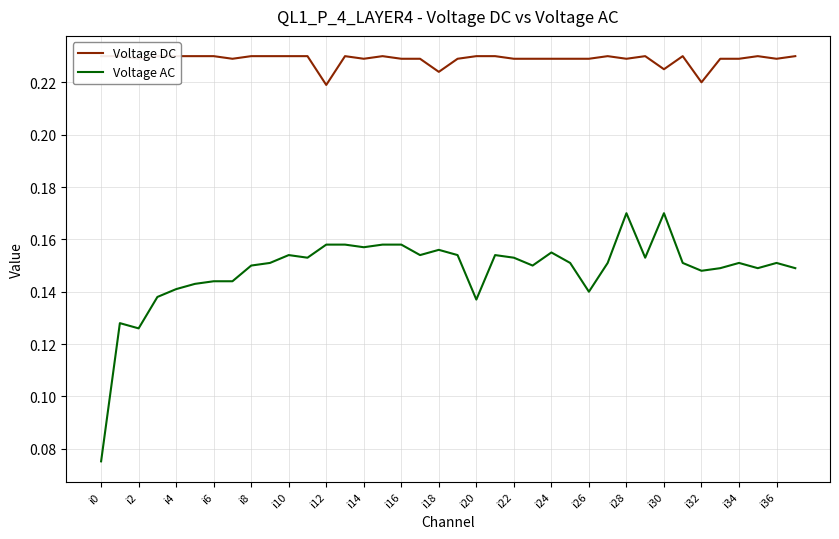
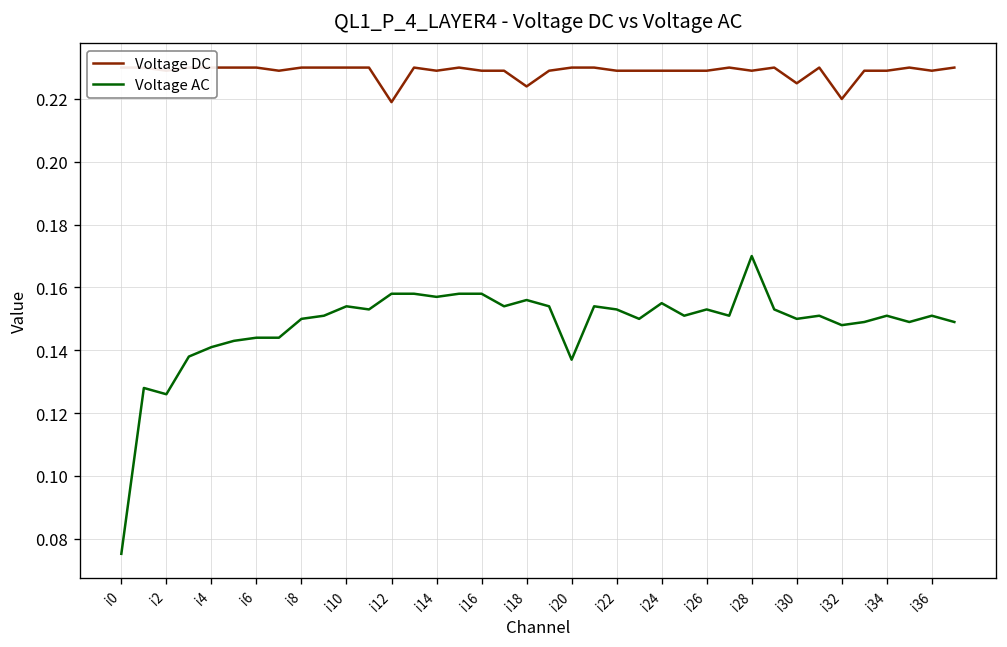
Voltage AC, i26: 0.140 -> 0.153
Voltage AC, i30: 0.17 -> 0.15
